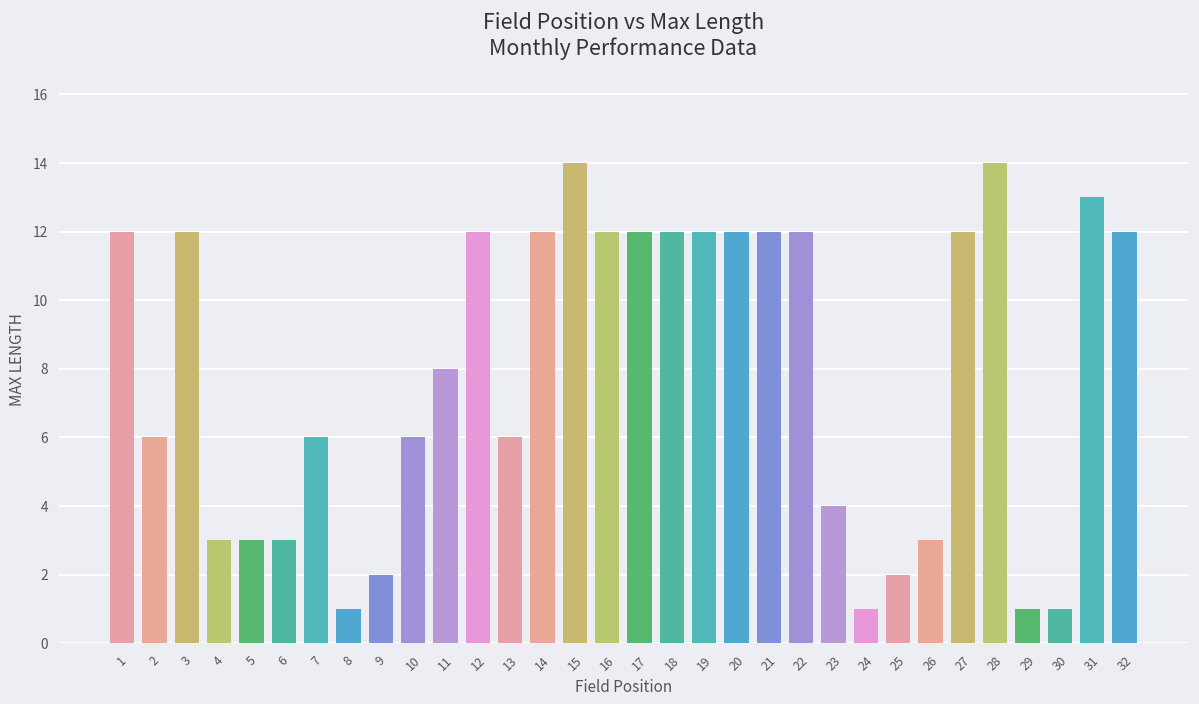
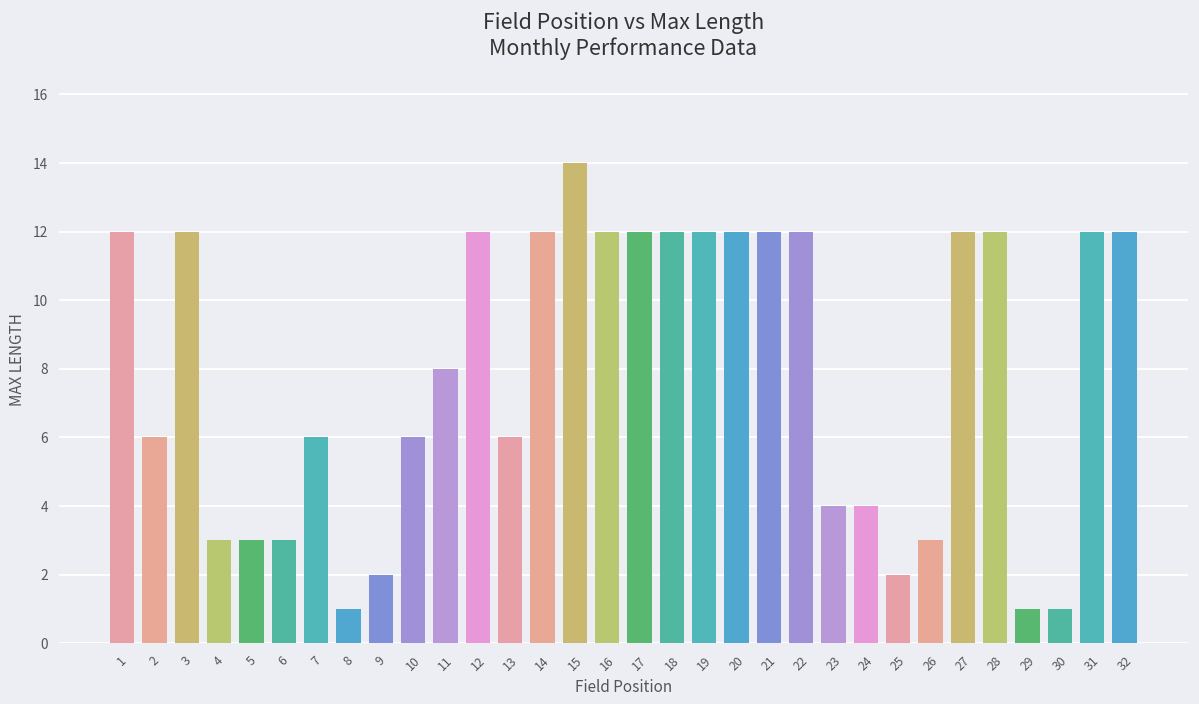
24: 1 -> 4
28: 14 -> 12
31: 13 -> 12
